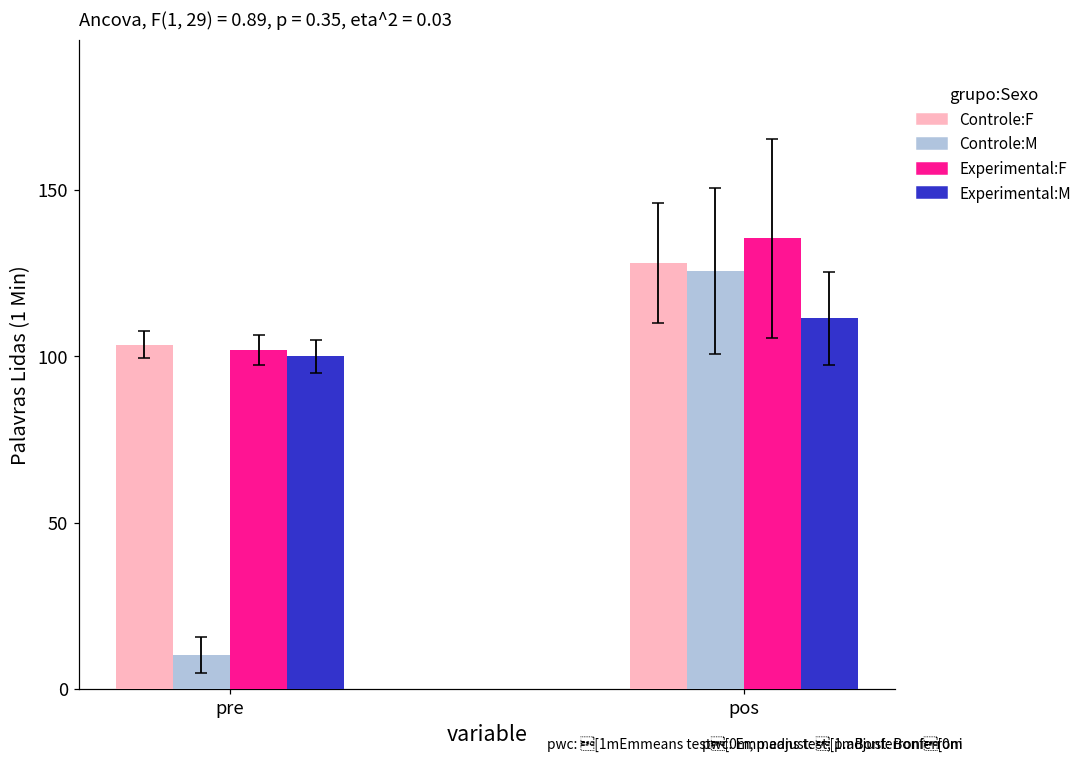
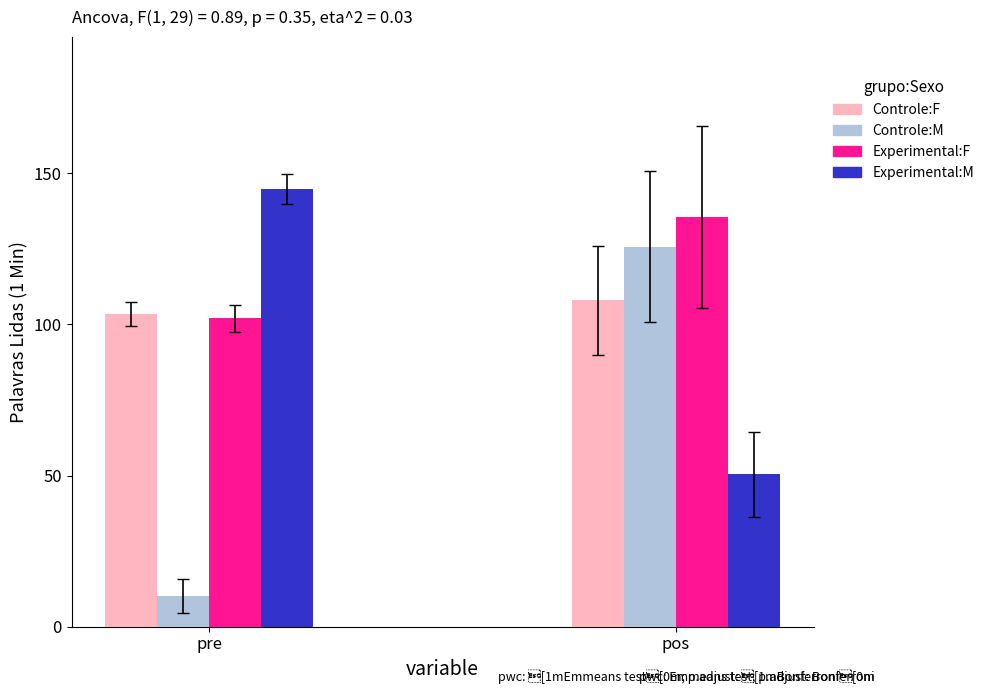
Experimental:M, pre: 100 -> 145
Controle:F, pos: 128 -> 108
Experimental:M, pos: 112 -> 50
